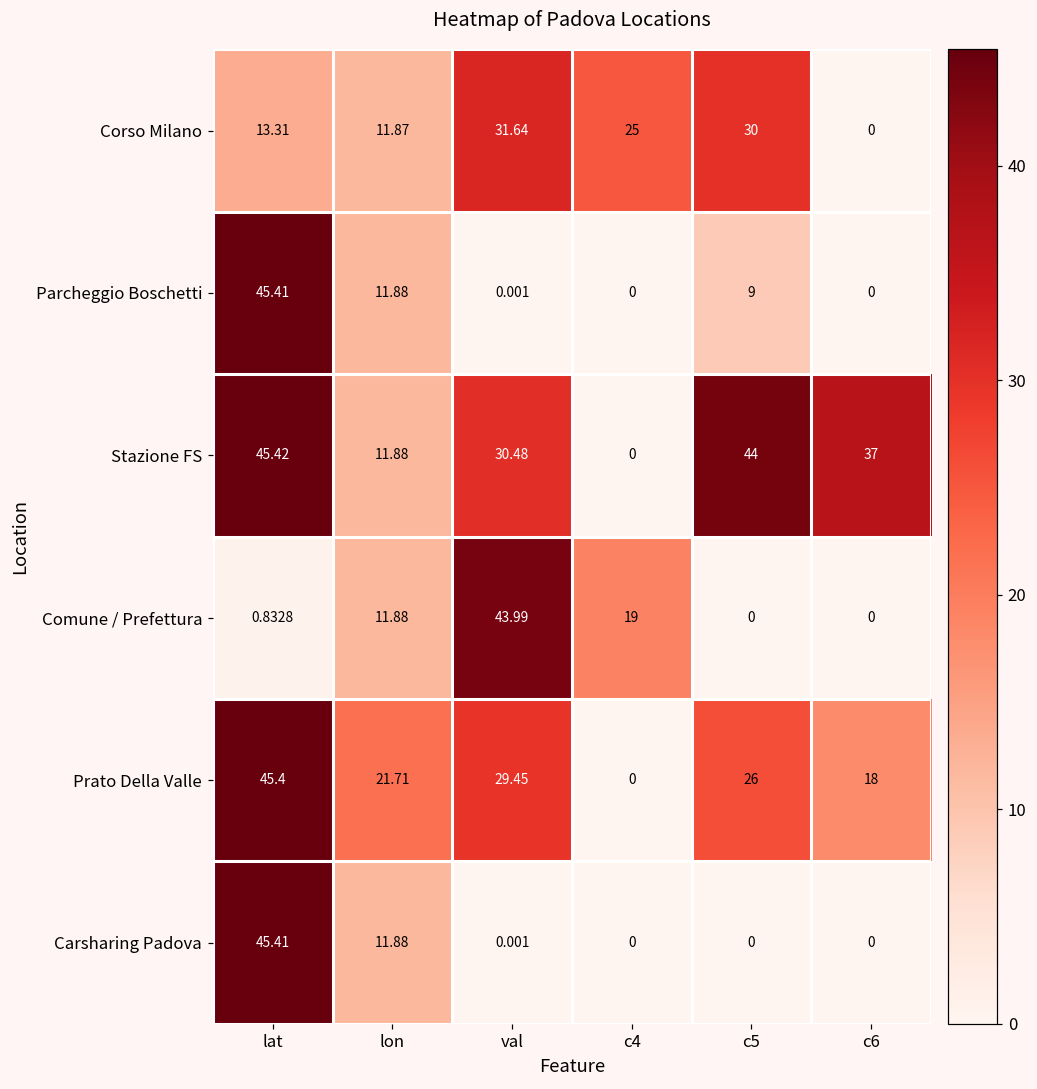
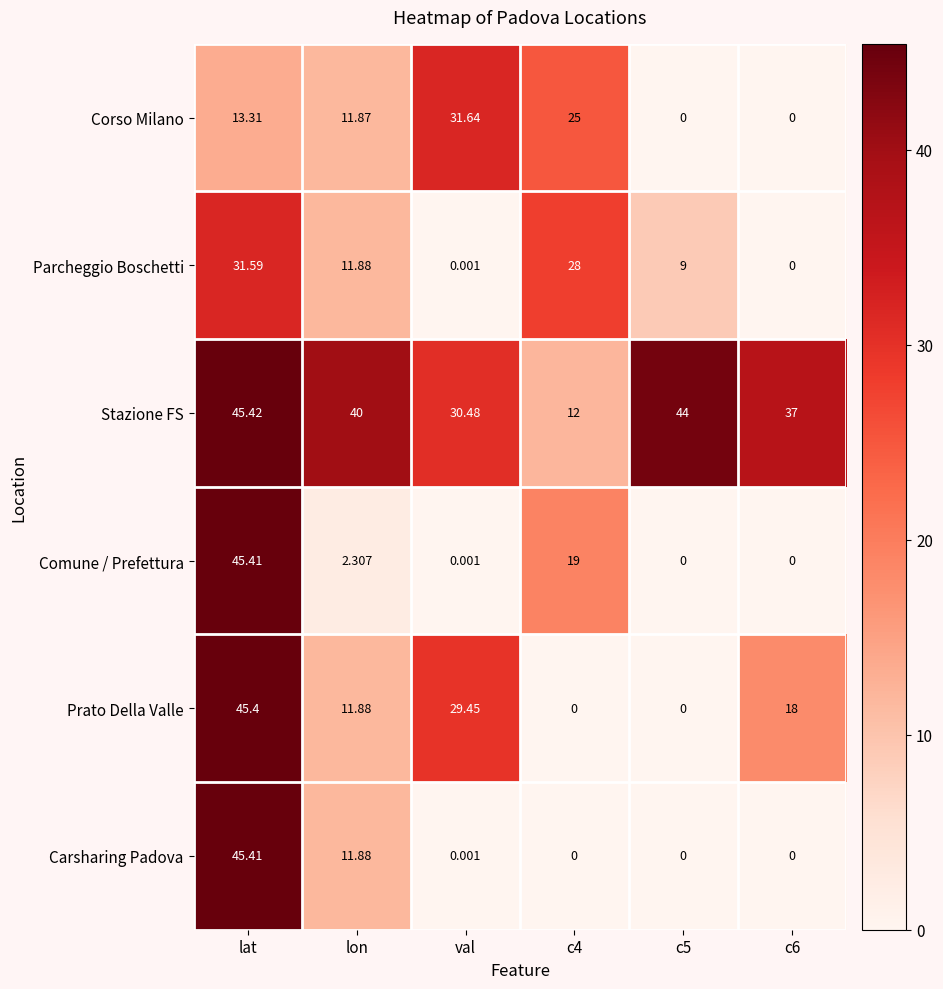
Corso Milano, c5: 30 -> 0
Parcheggio Boschetti, lat: 45.41 -> 31.59
Parcheggio Boschetti, c4: 0 -> 28
Stazione FS, lon: 11.88 -> 40
Stazione FS, c4: 0 -> 12
Comune / Prefettura, lat: 0.8328 -> 45.41
Comune / Prefettura, lon: 11.88 -> 2.307
Comune / Prefettura, val: 43.99 -> 0.001
Prato Della Valle, lon: 21.71 -> 11.88
Prato Della Valle, c5: 26 -> 0
